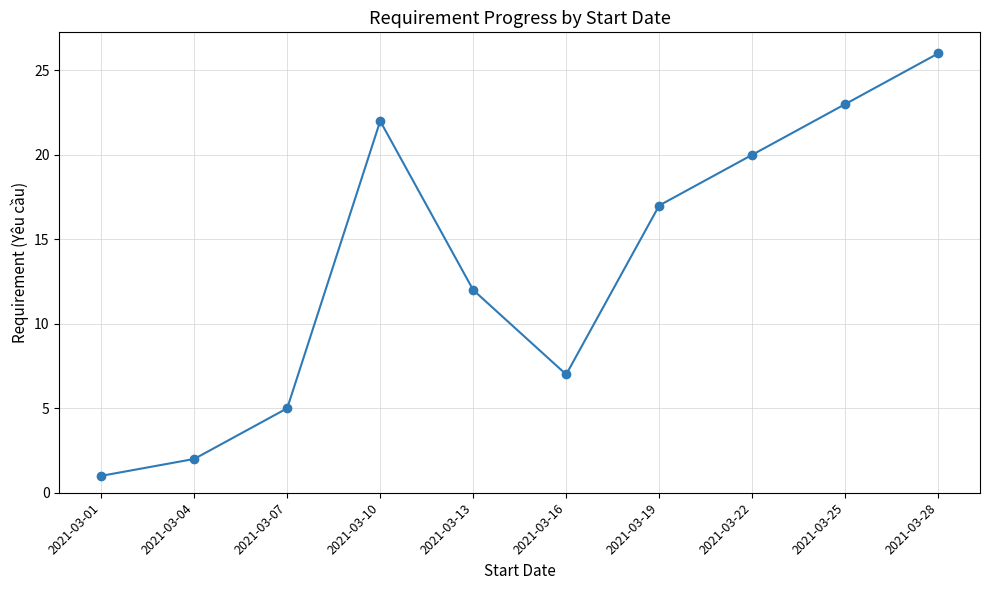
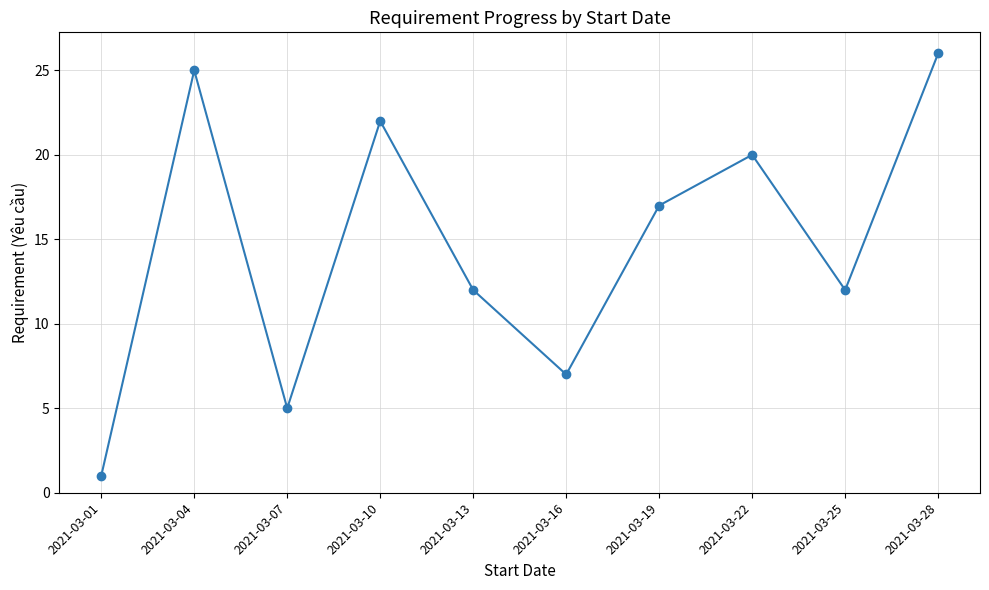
2021-03-04: 2 -> 25
2021-03-25: 23 -> 12
